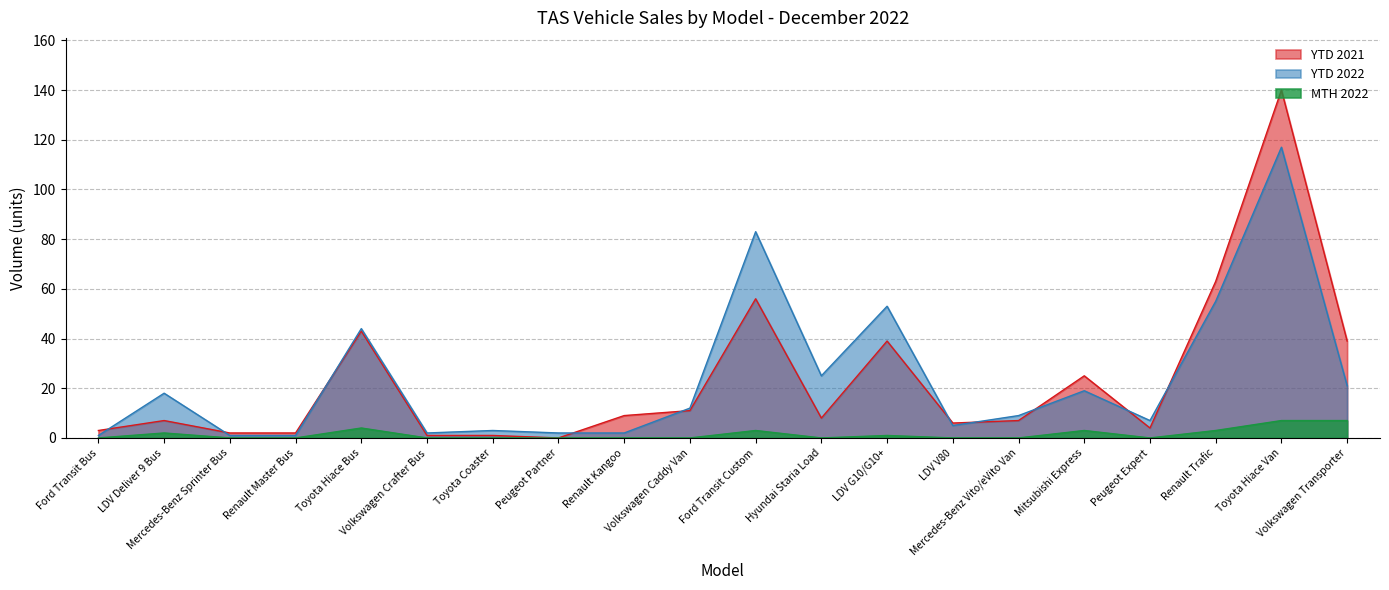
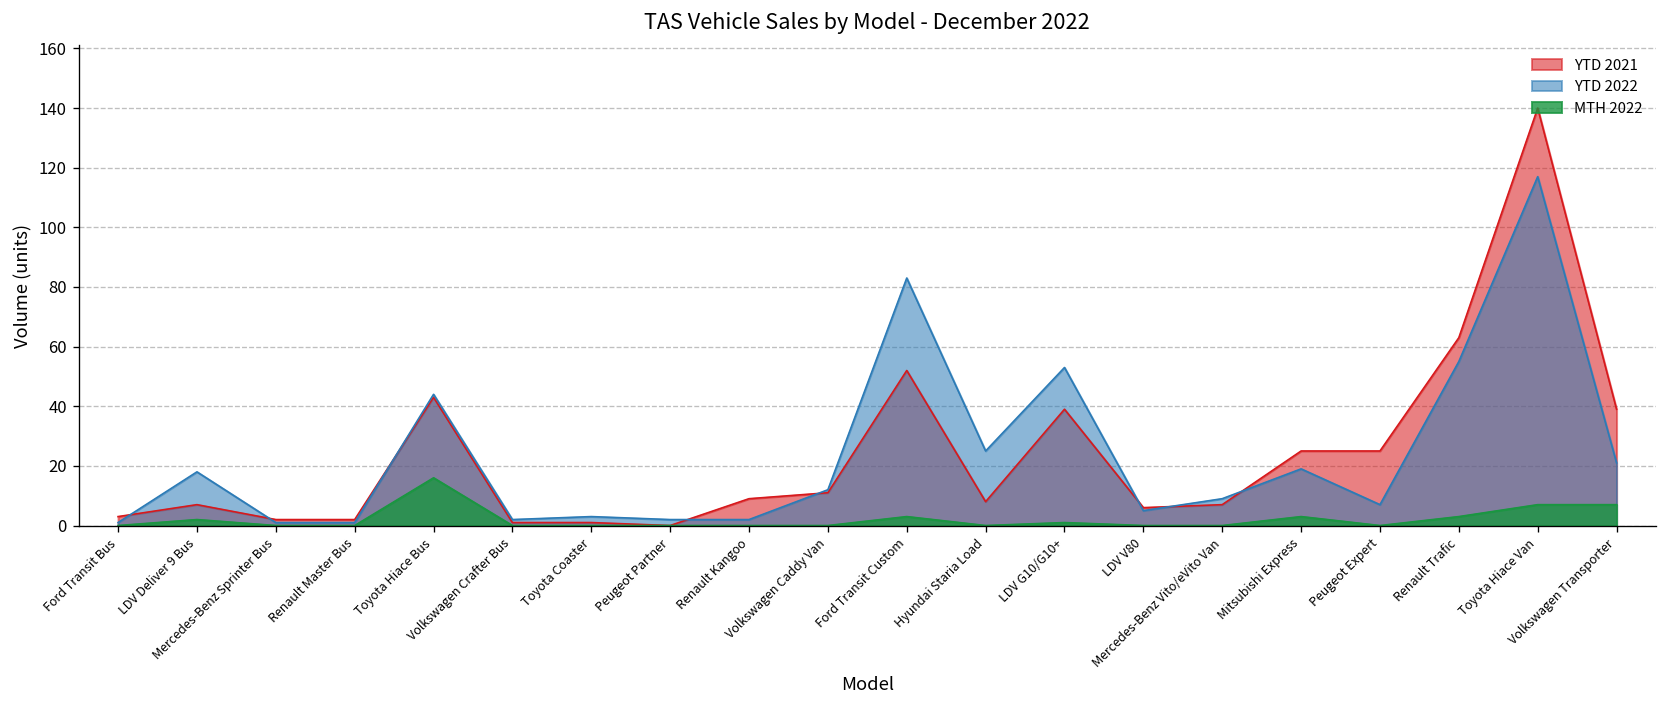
MTH 2022, Toyota Hiace Bus: 4 -> 16
YTD 2021, Ford Transit Custom: 56 -> 52
YTD 2021, Peugeot Expert: 4 -> 25
